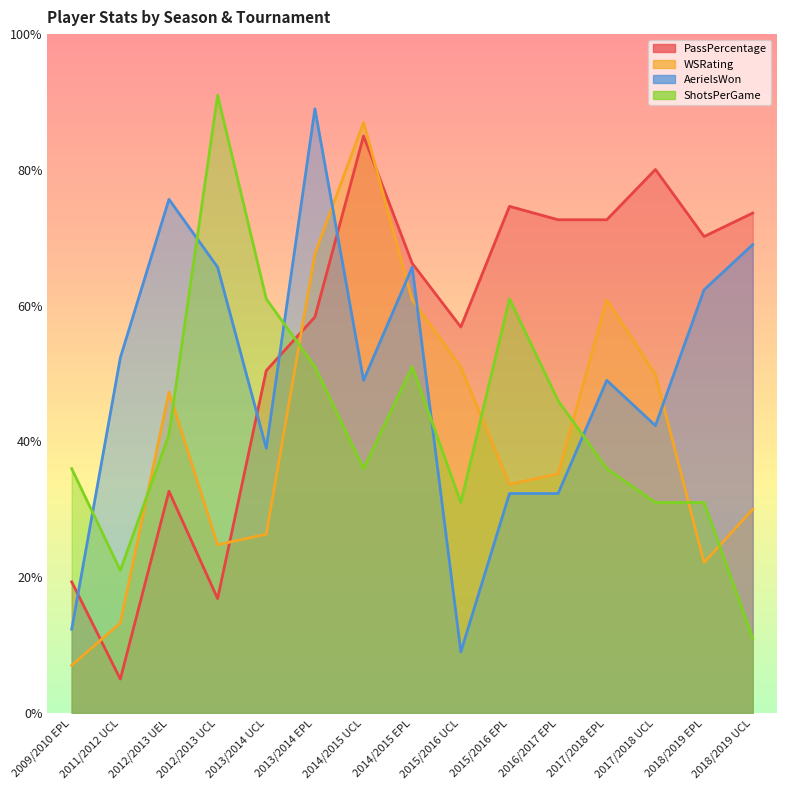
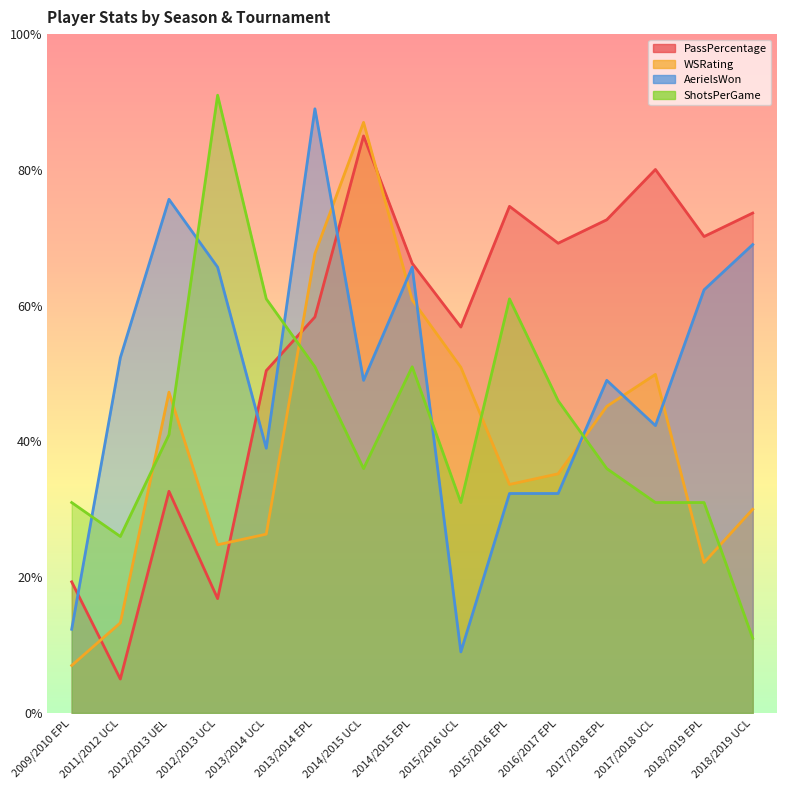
ShotsPerGame, 2009/2010 EPL: 36% -> 31%
ShotsPerGame, 2011/2012 UCL: 21% -> 26%
PassPercentage, 2016/2017 EPL: 73% -> 69%
WSRating, 2017/2018 EPL: 61% -> 45%
